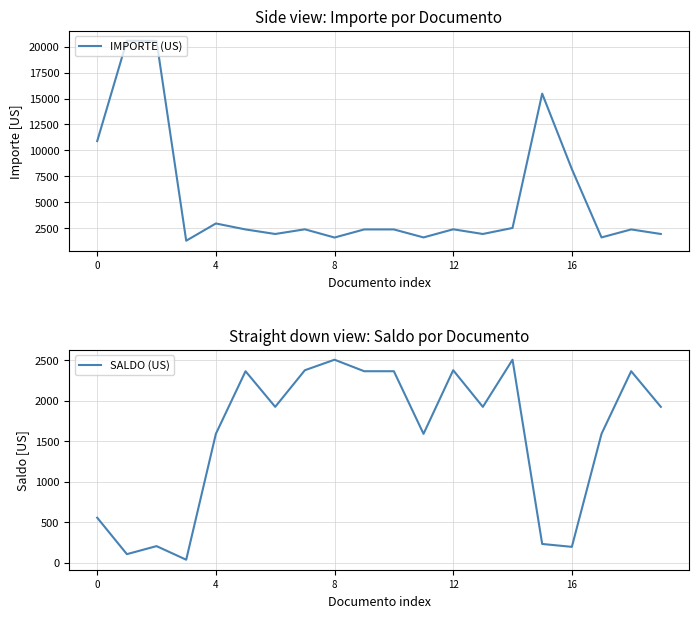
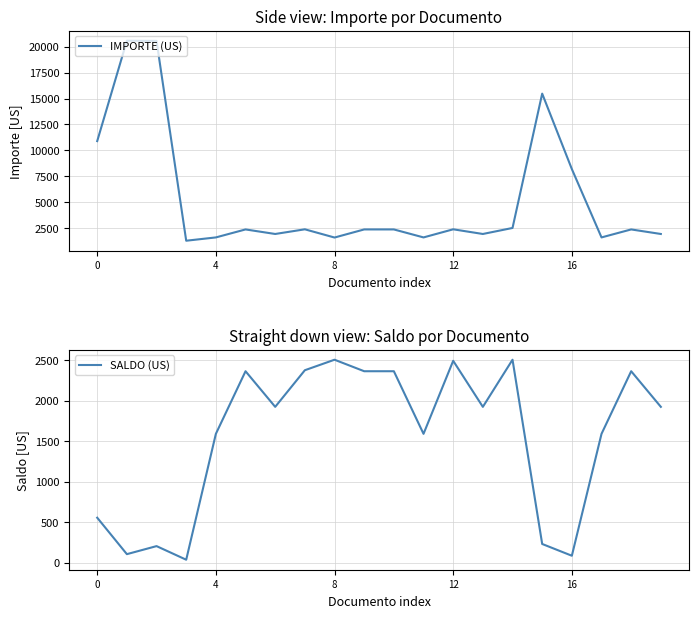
Side view: Importe por Documento, 4: 2900 -> 1600
Straight down view: Saldo por Documento, 12: 2400 -> 2500
Straight down view: Saldo por Documento, 16: 200 -> 100
